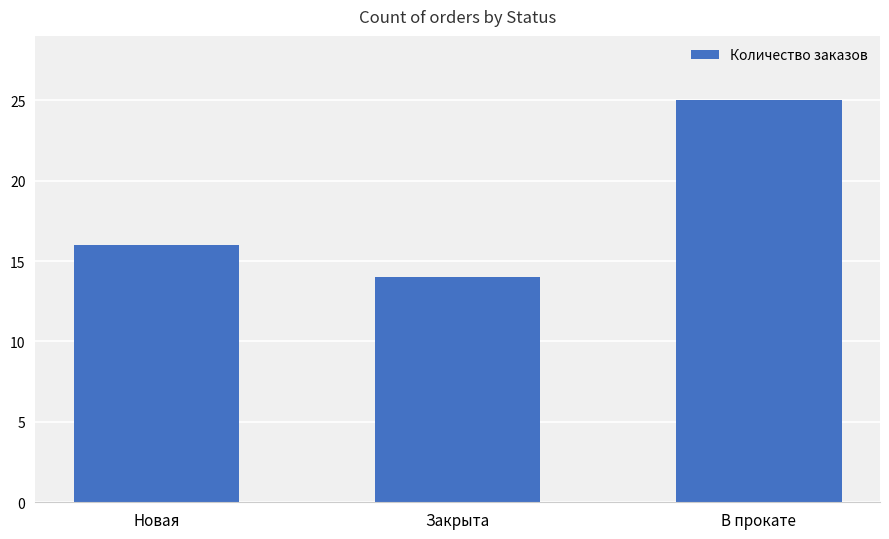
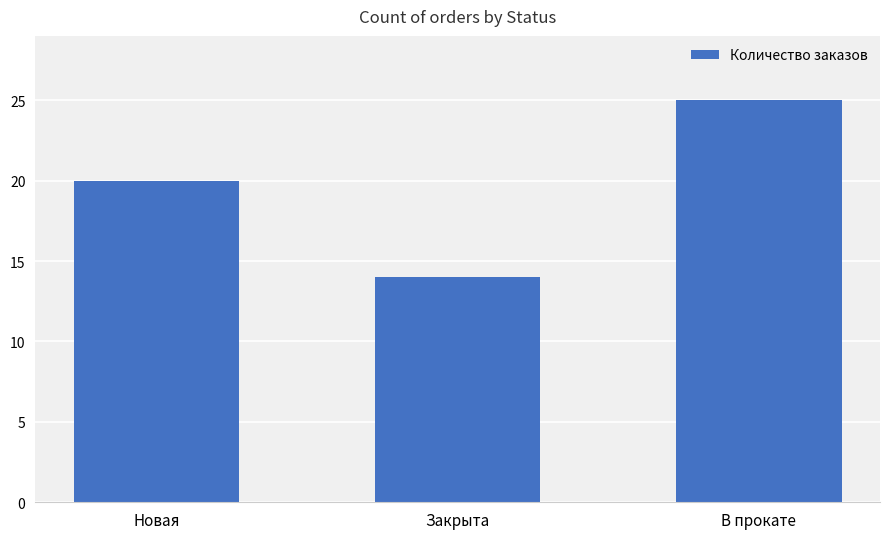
Новая: 16 -> 20
